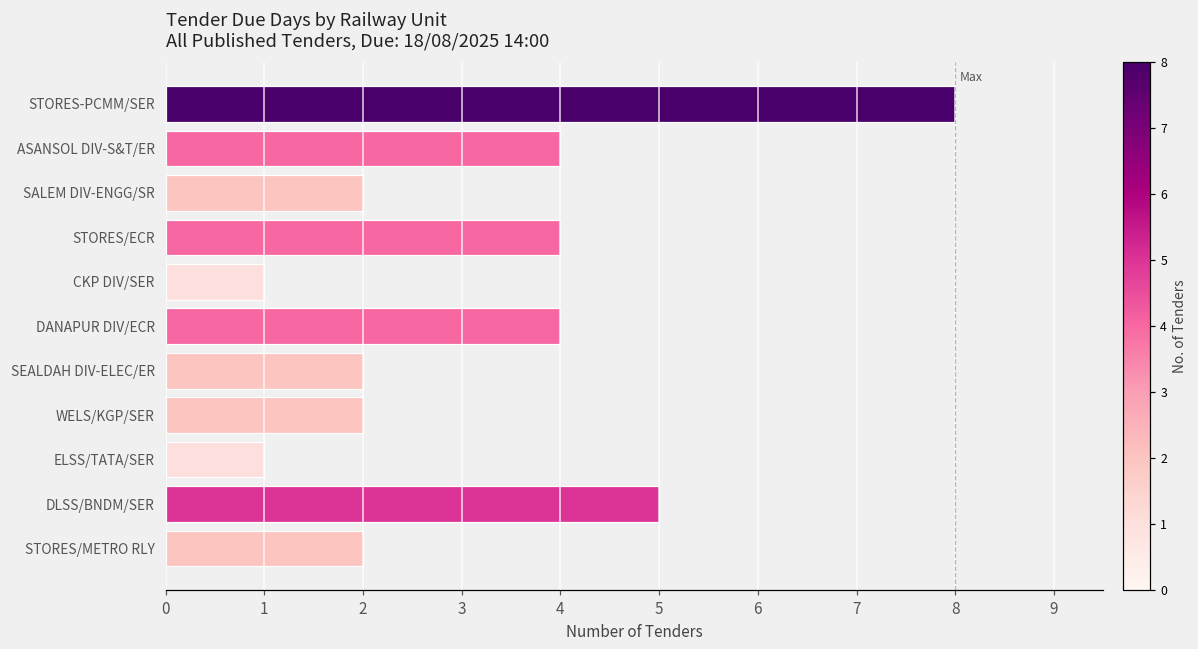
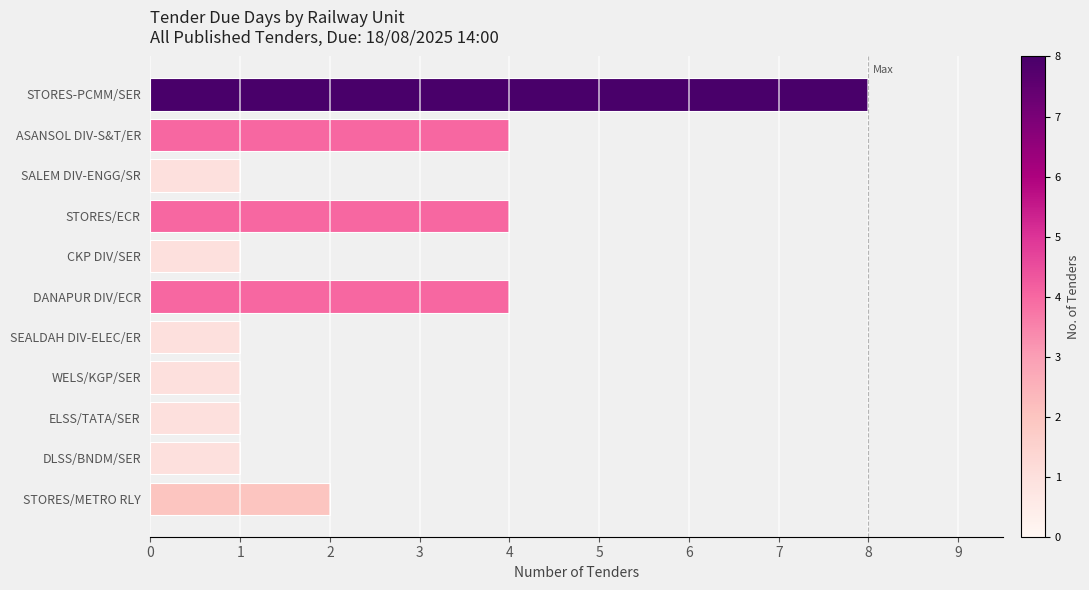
SALEM DIV-ENGG/SR: 2 -> 1
SEALDAH DIV-ELEC/ER: 2 -> 1
WELS/KGP/SER: 2 -> 1
DLSS/BNDM/SER: 5 -> 1
